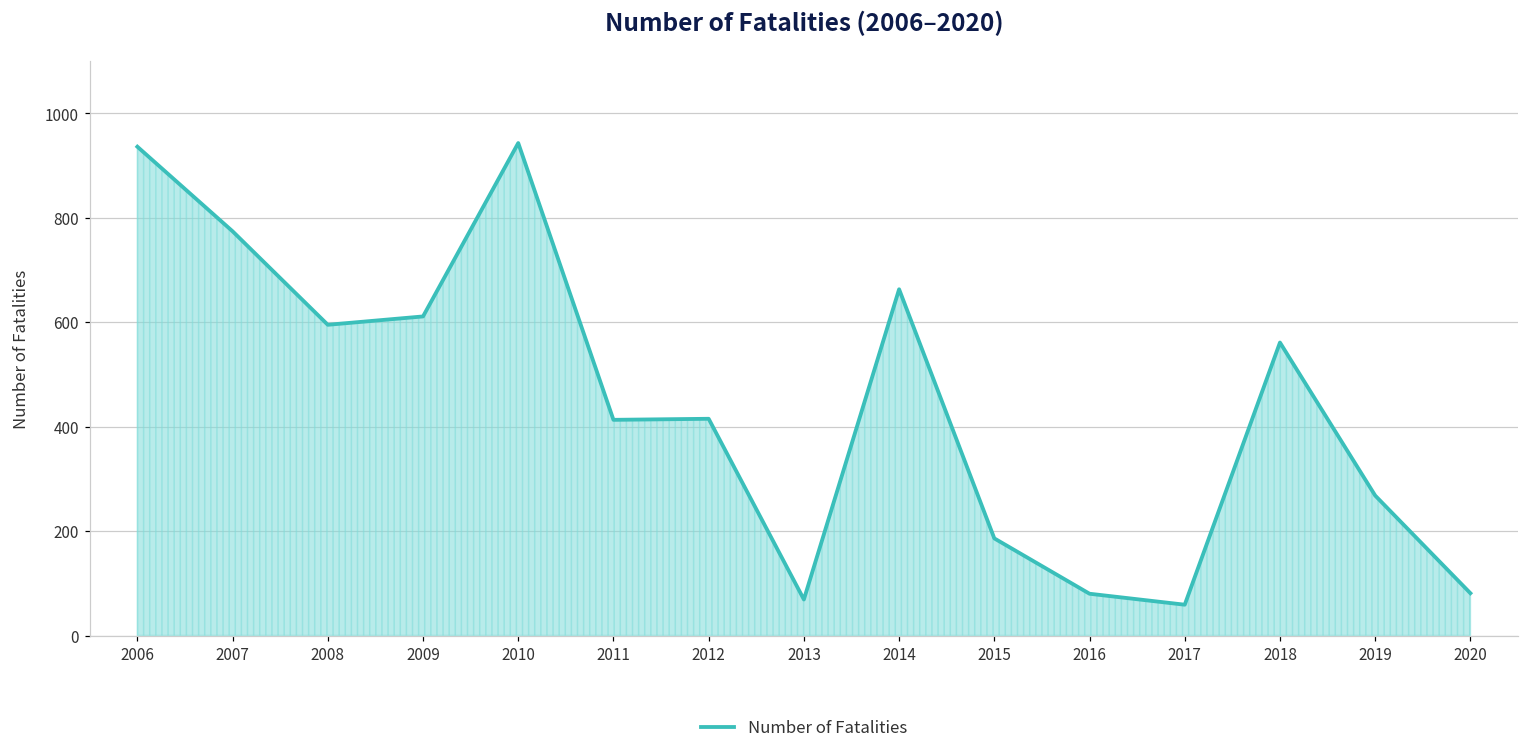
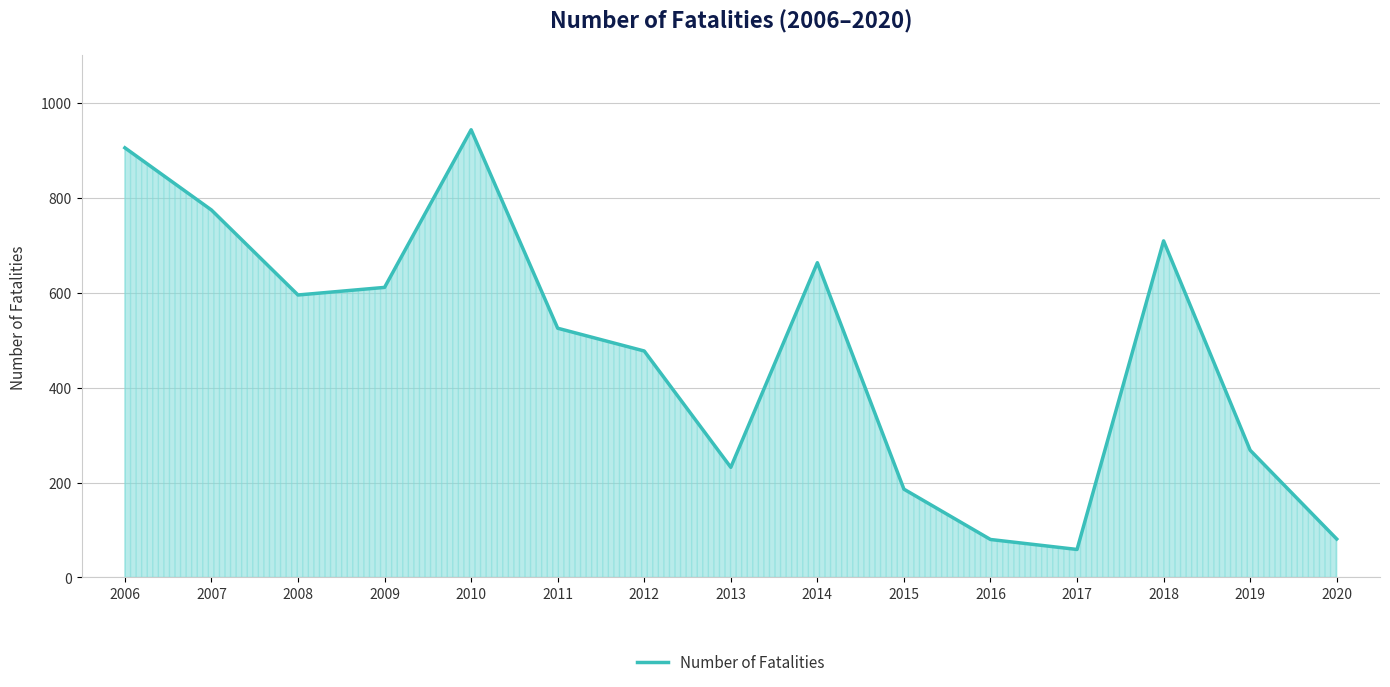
2006: 940 -> 910
2011: 410 -> 530
2012: 420 -> 480
2013: 70 -> 230
2018: 560 -> 710
